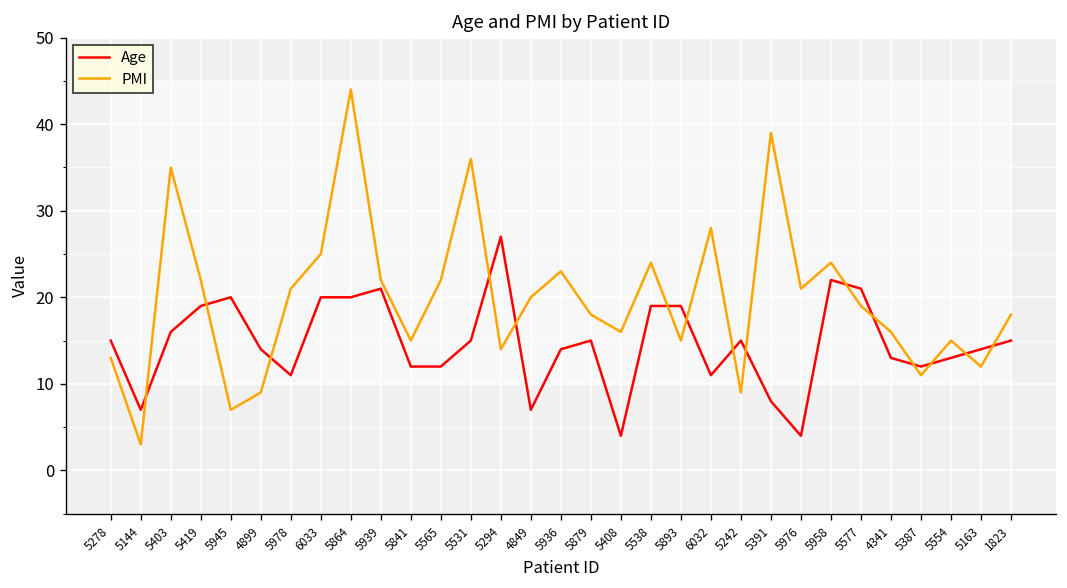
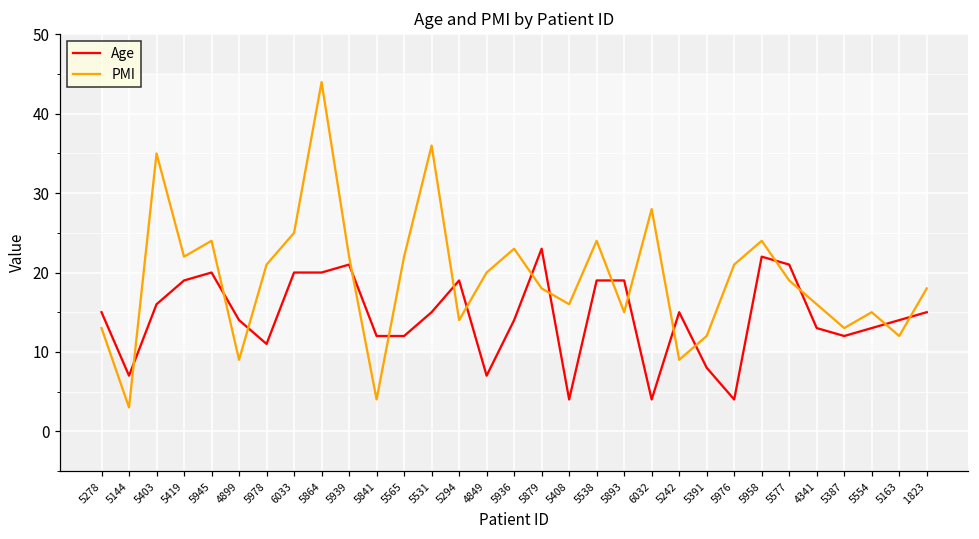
PMI, 5945: 7 -> 24
PMI, 5841: 15 -> 4
Age, 5294: 27 -> 19
Age, 5879: 15 -> 23
Age, 6032: 11 -> 4
PMI, 5391: 39 -> 12
PMI, 5387: 11 -> 13
